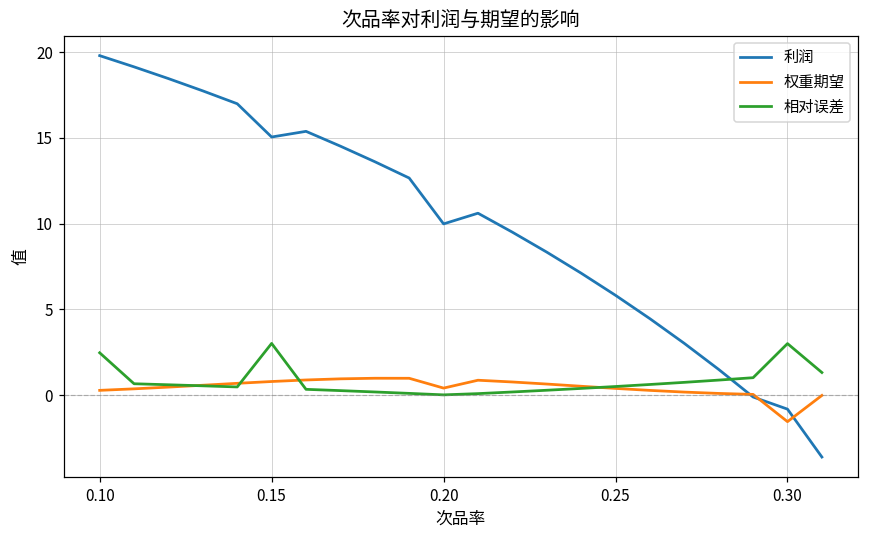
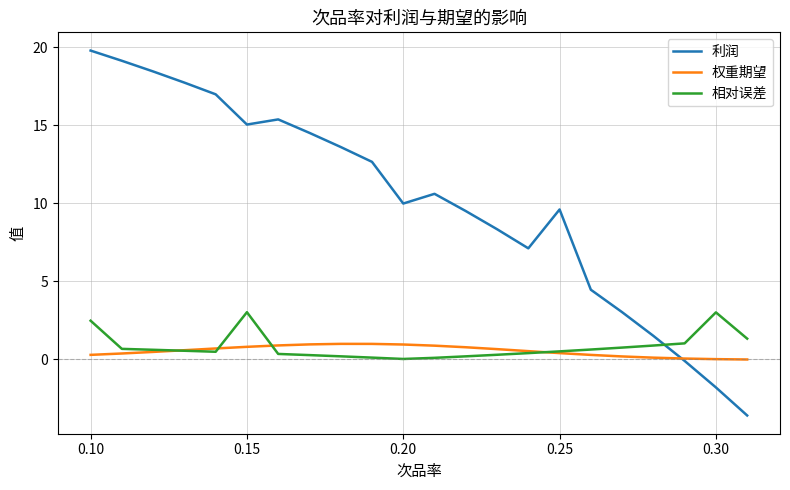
权重期望, 0.20: 0.4 -> 0.9
利润, 0.25: 5.8 -> 9.6
利润, 0.30: -0.8 -> -1.8
权重期望, 0.30: -1.6 -> 0.0
